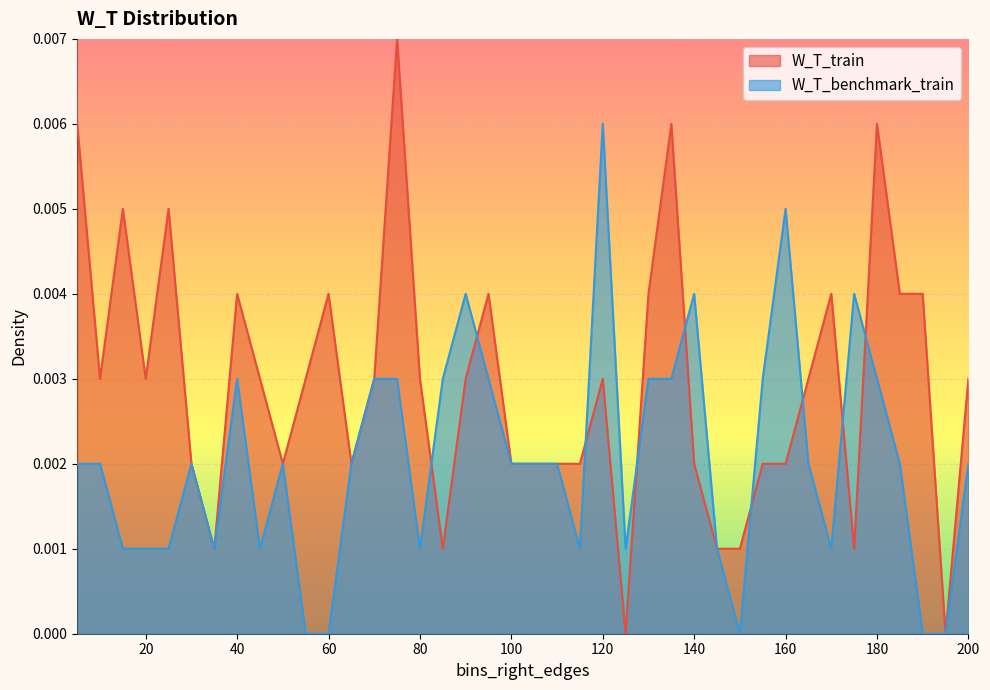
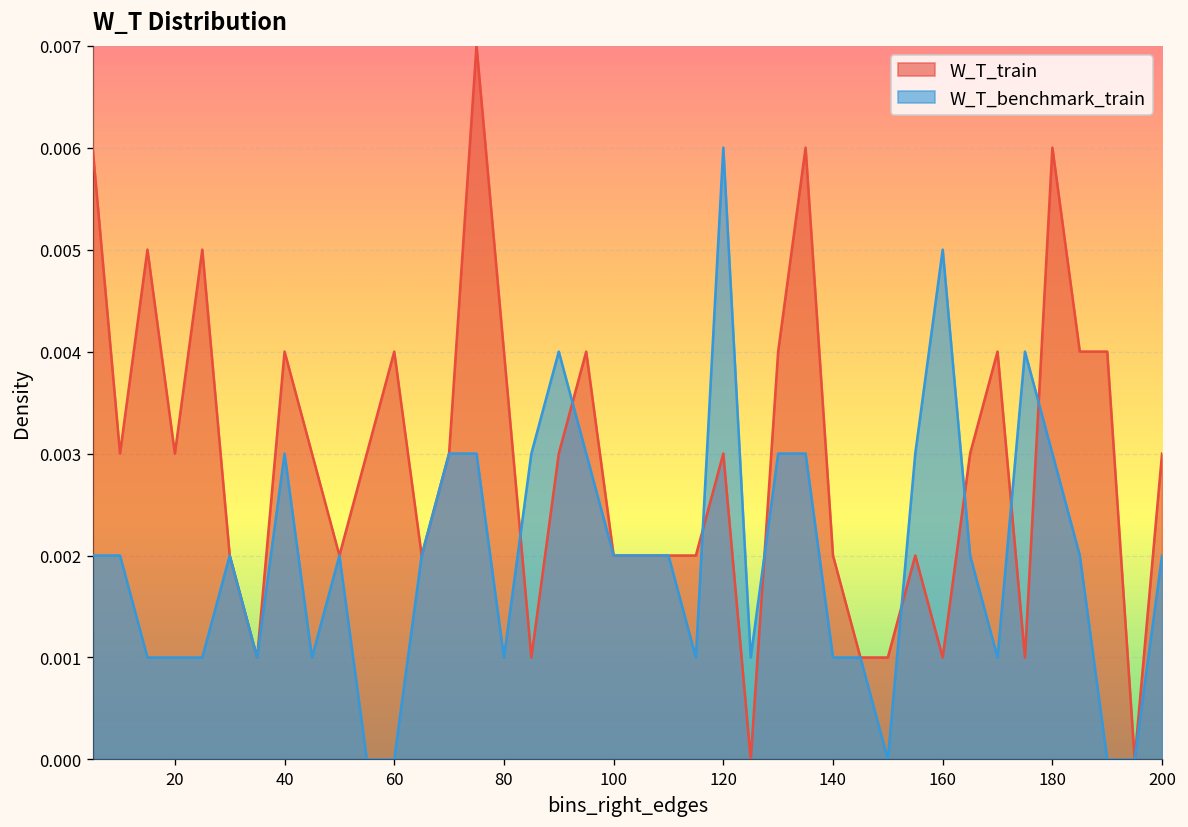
W_T_train, 80: 0.003 -> 0.004
W_T_benchmark_train, 140: 0.004 -> 0.001
W_T_train, 160: 0.002 -> 0.001
